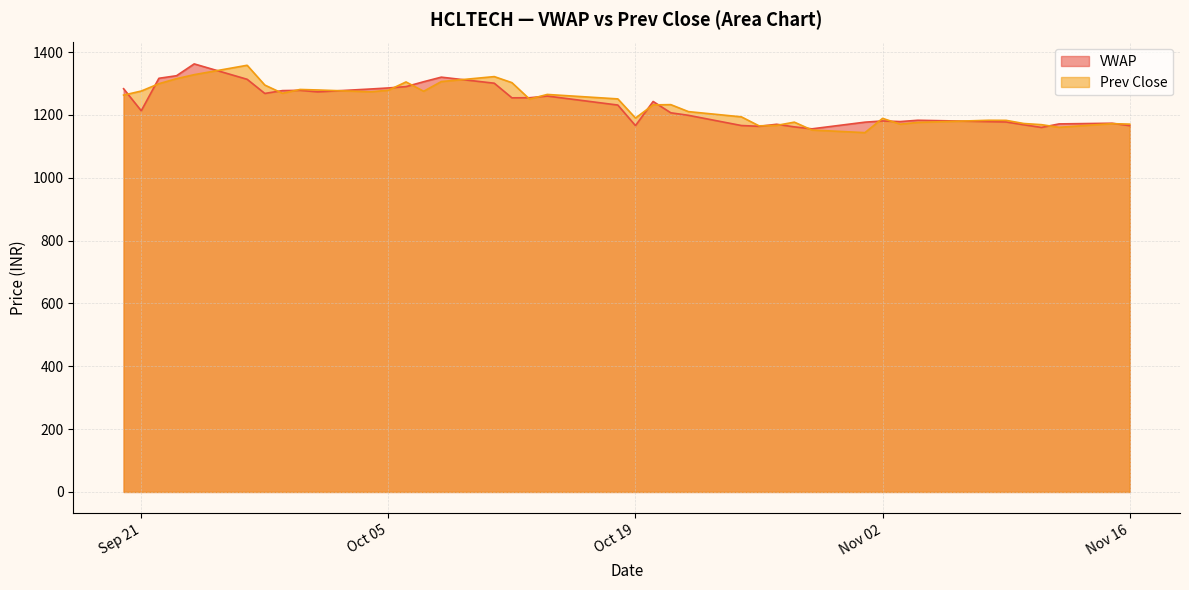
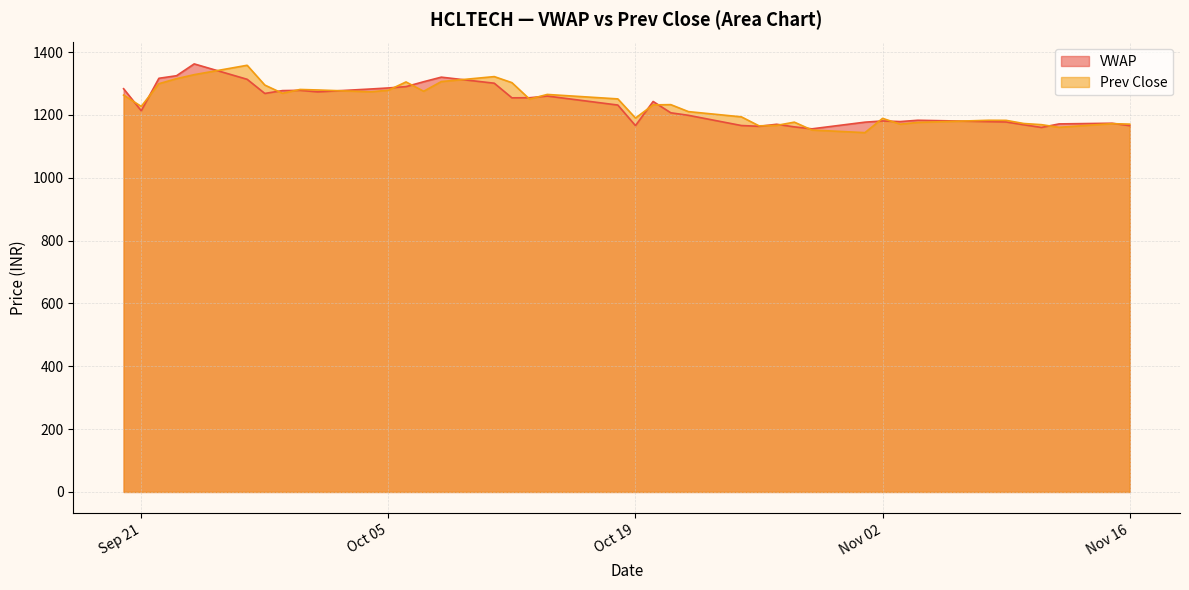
Prev Close, Sep 21: 1280 -> 1230
